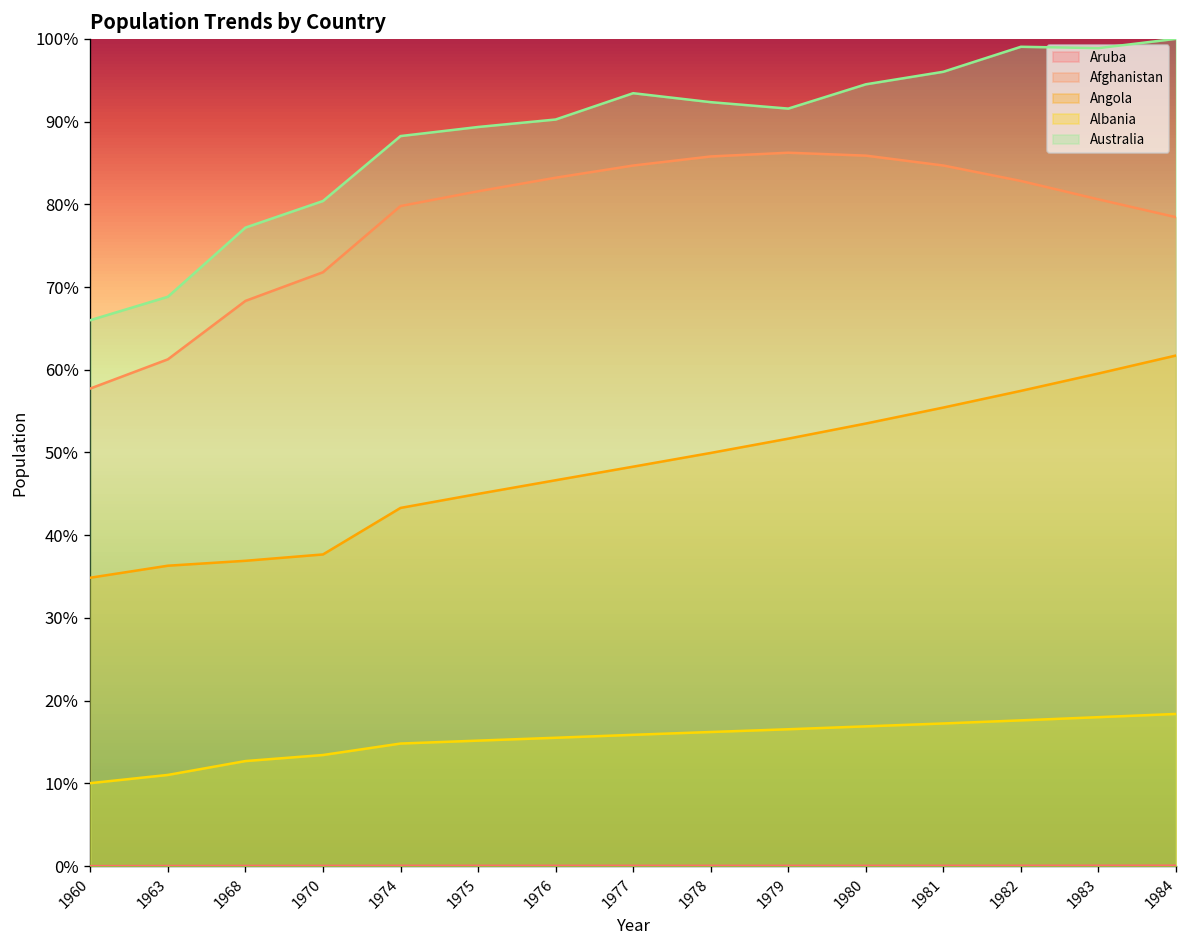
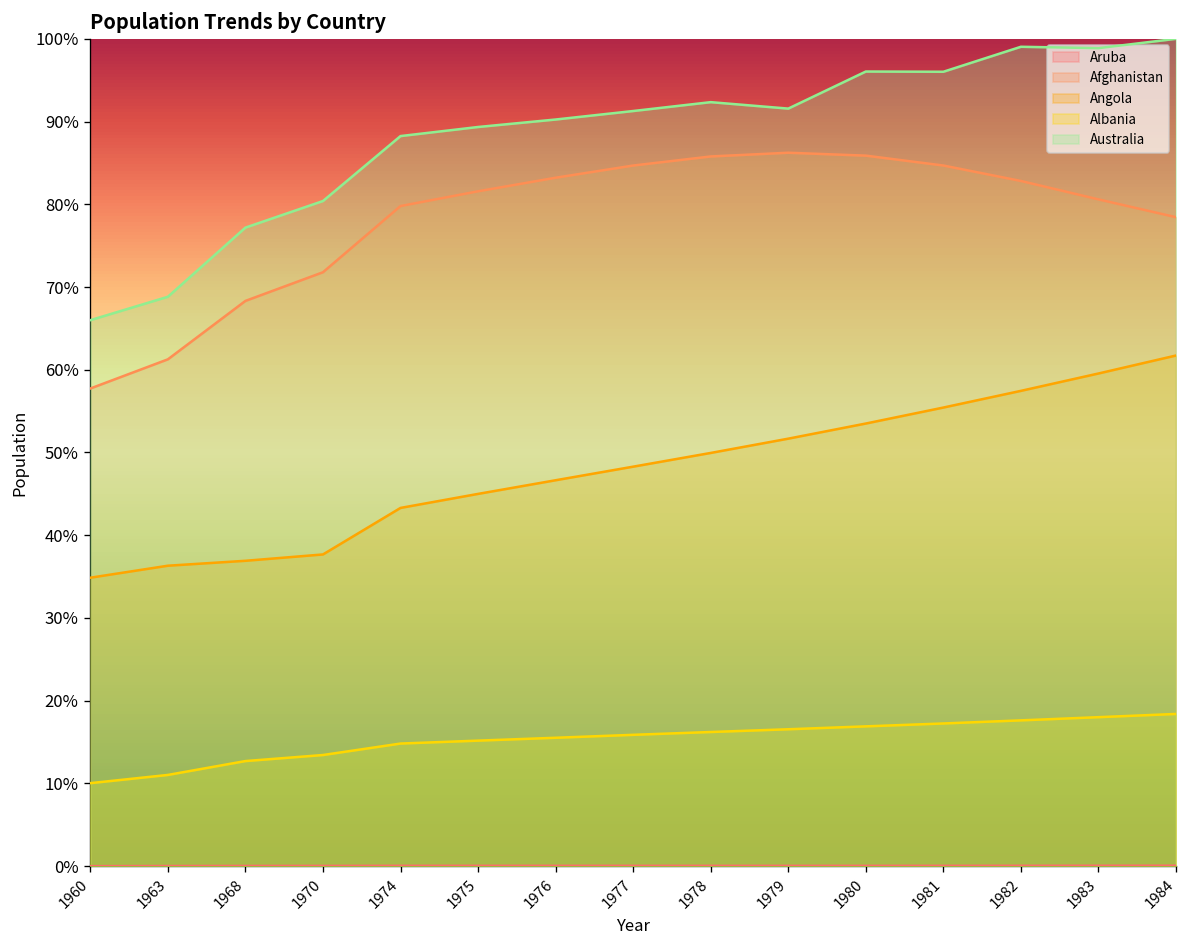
Australia, 1977: 93% -> 91%
Australia, 1980: 94% -> 96%
